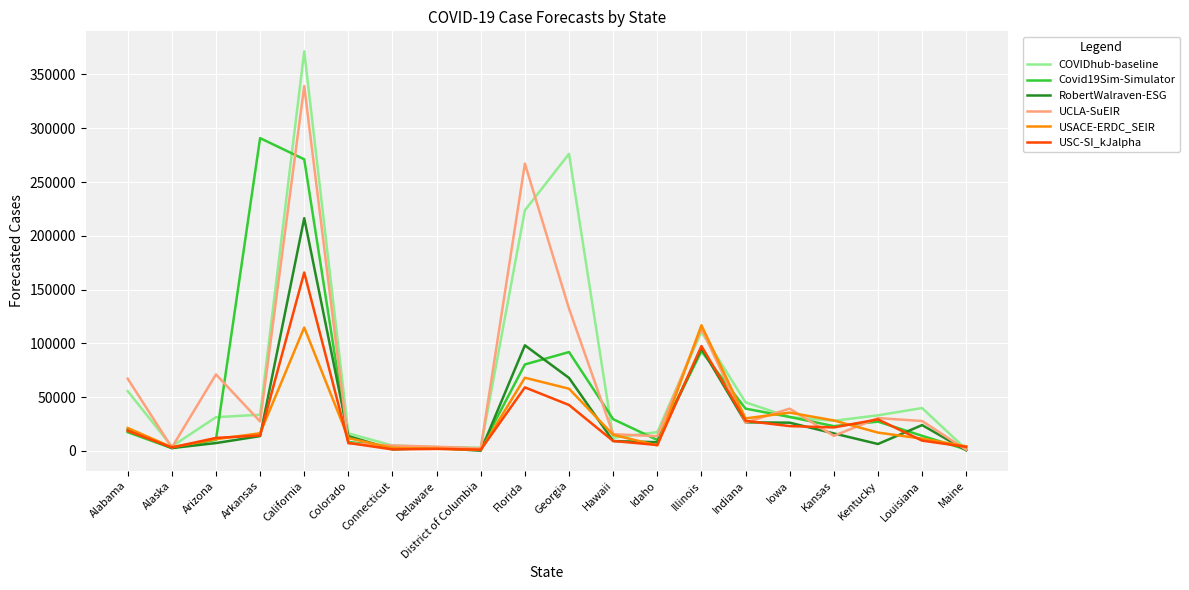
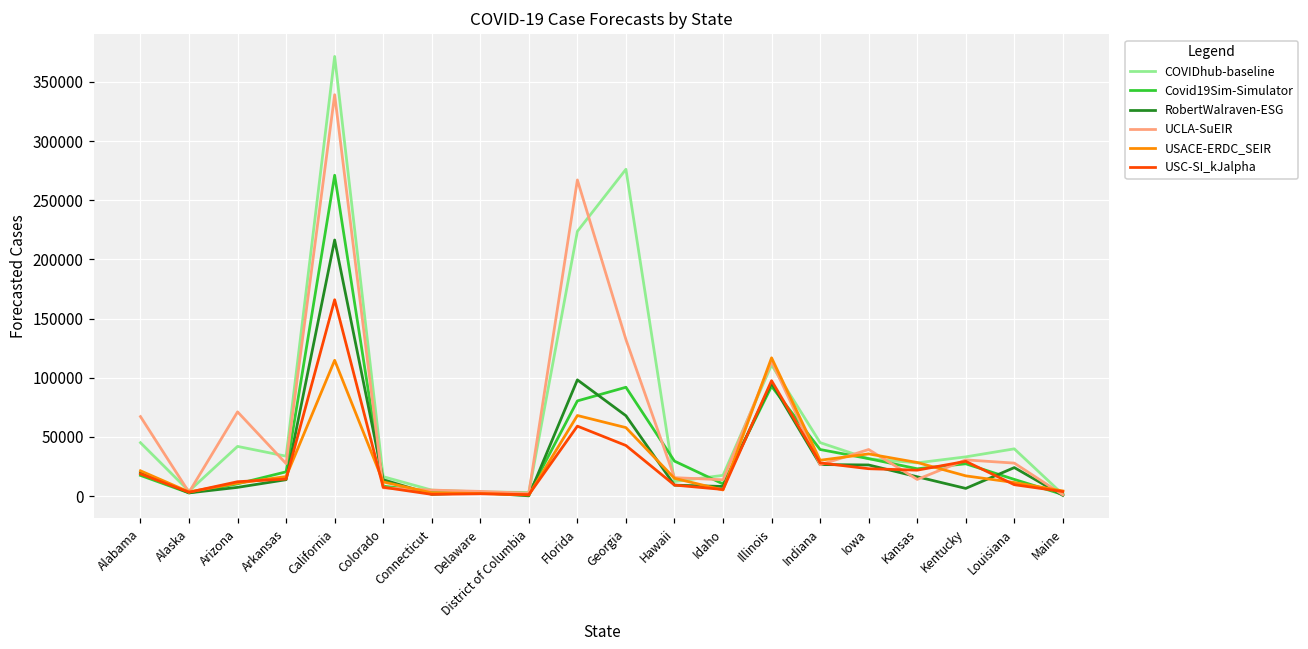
COVIDhub-baseline, Alabama: 56000 -> 45000
COVIDhub-baseline, Arizona: 31000 -> 42000
Covid19Sim-Simulator, Arkansas: 291000 -> 20000
